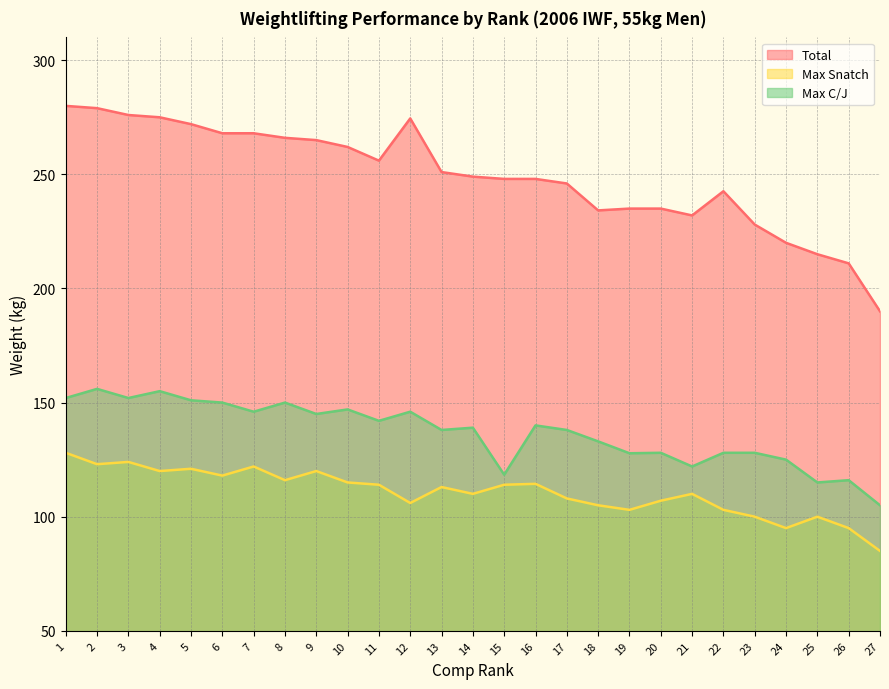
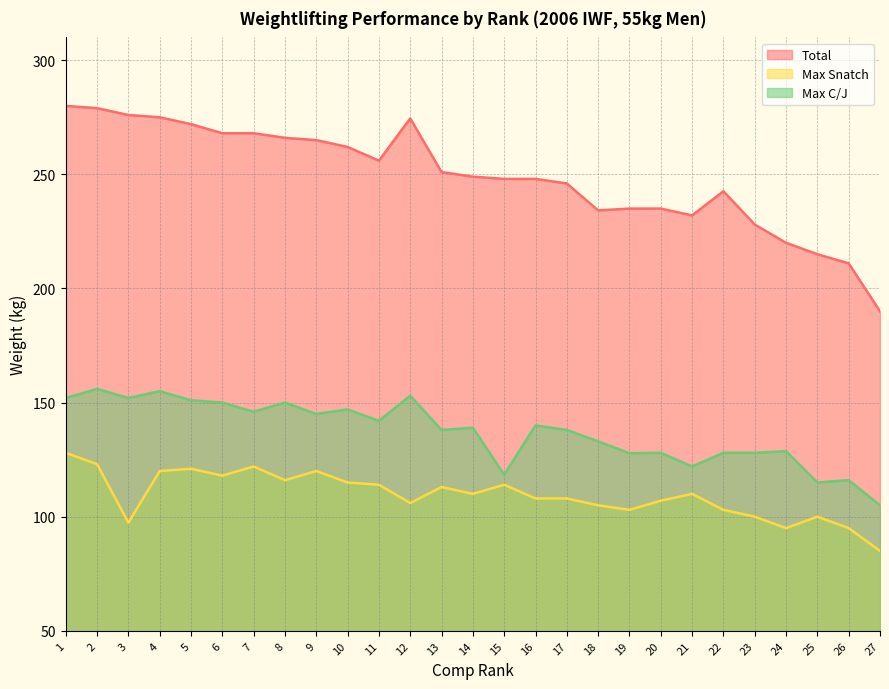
Max Snatch, 3: 124 -> 97
Max C/J, 12: 146 -> 153
Max Snatch, 16: 114 -> 108
Max C/J, 24: 125 -> 129
